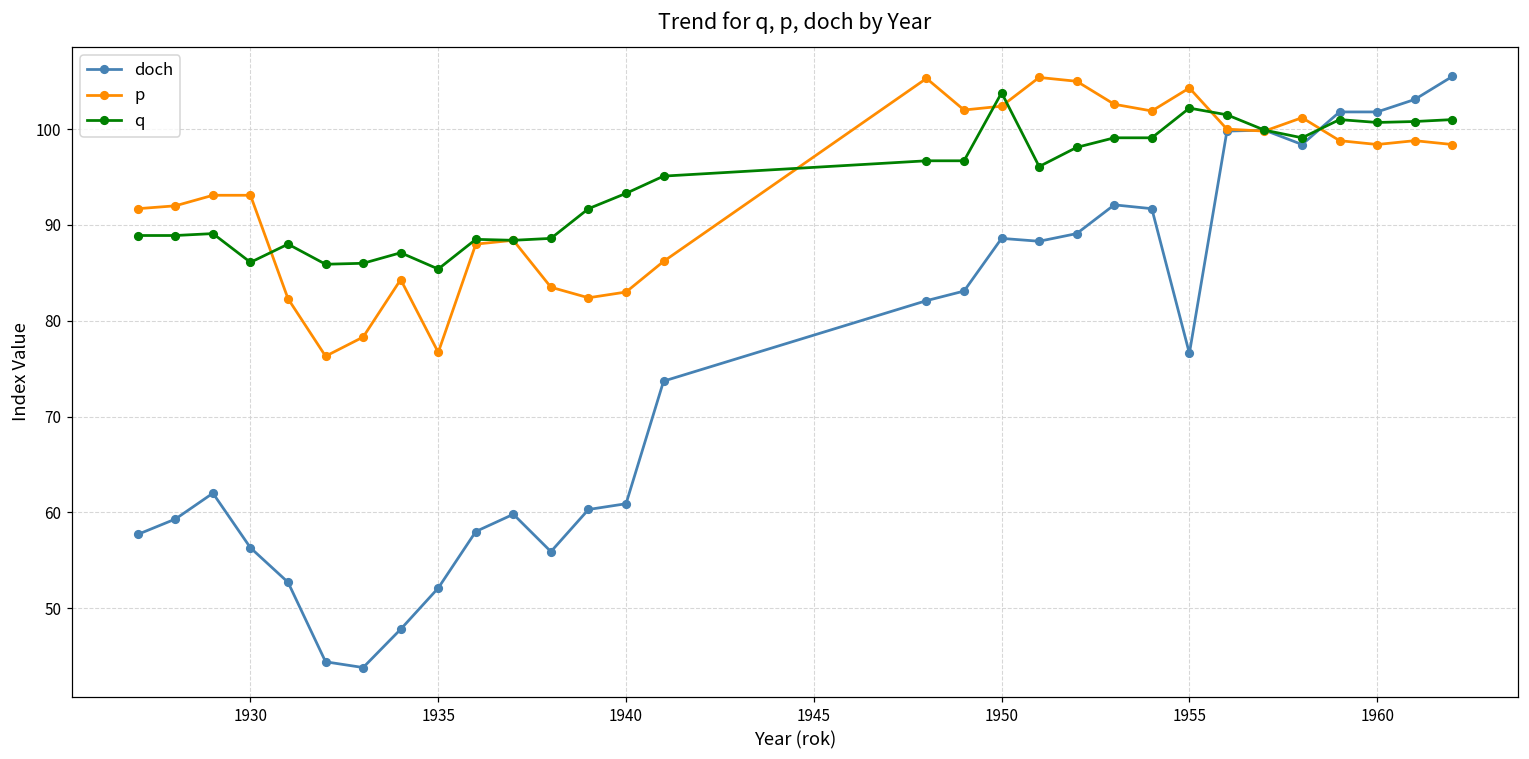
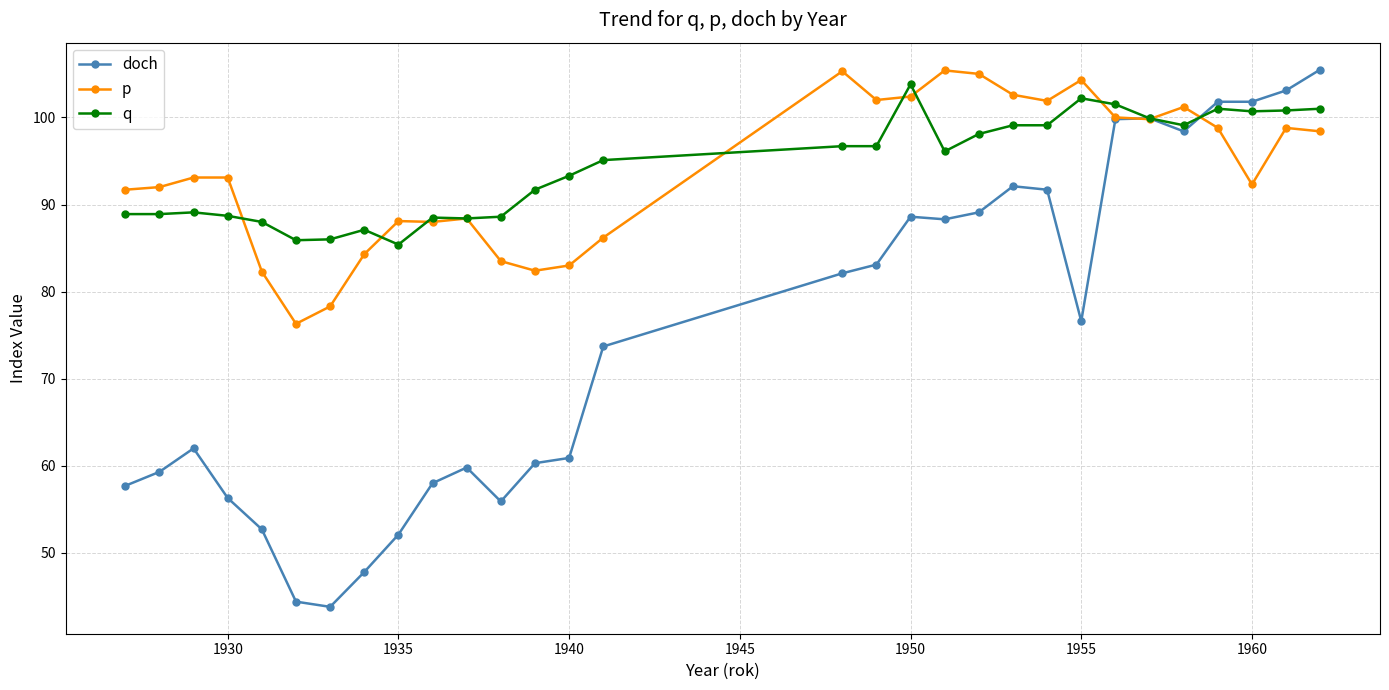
q, 1930: 86 -> 89
p, 1935: 77 -> 88
p, 1960: 98 -> 92
